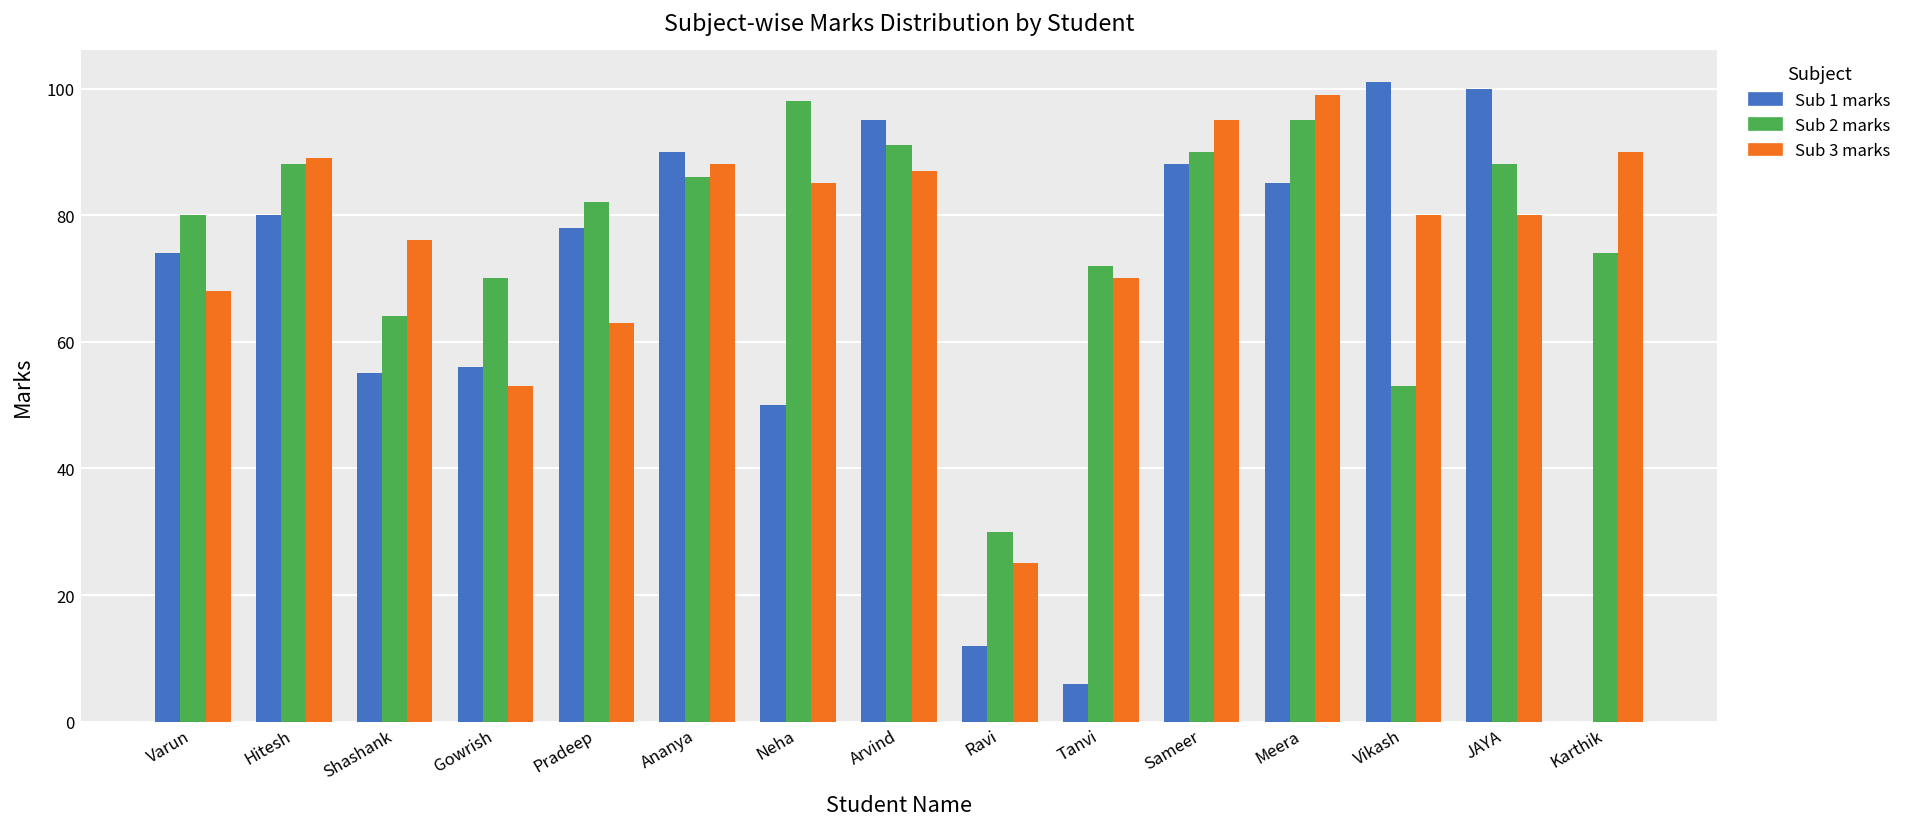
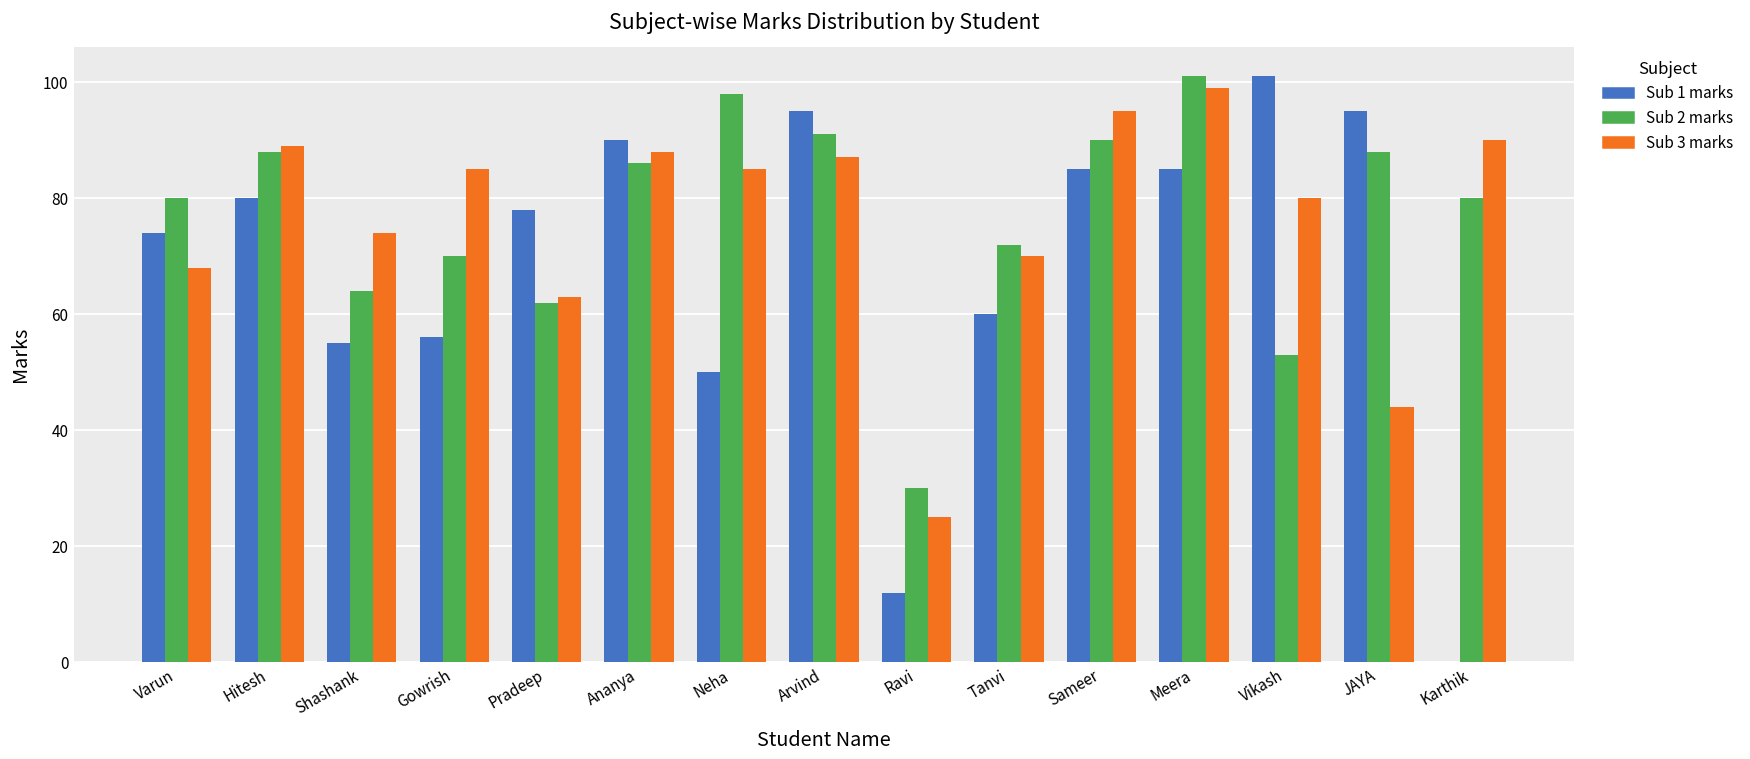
Sub 3 marks, Shashank: 76 -> 74
Sub 3 marks, Gowrish: 53 -> 85
Sub 2 marks, Pradeep: 82 -> 62
Sub 1 marks, Tanvi: 6 -> 60
Sub 1 marks, Sameer: 88 -> 85
Sub 2 marks, Meera: 95 -> 101
Sub 1 marks, JAYA: 100 -> 95
Sub 3 marks, JAYA: 80 -> 44
Sub 2 marks, Karthik: 74 -> 80
